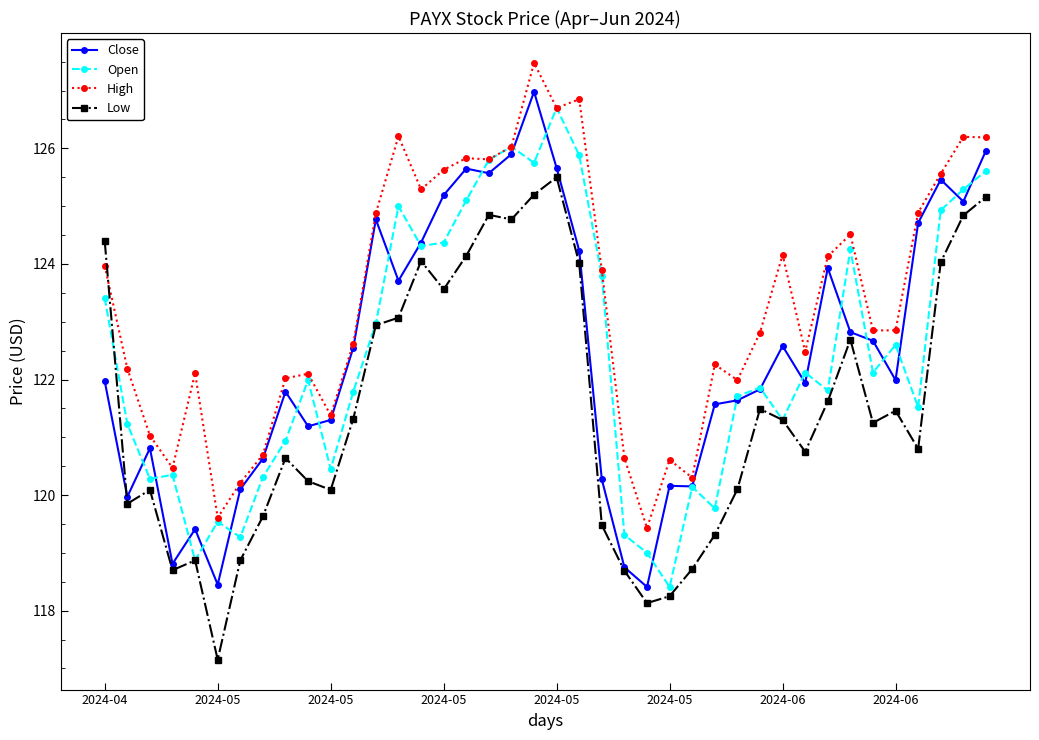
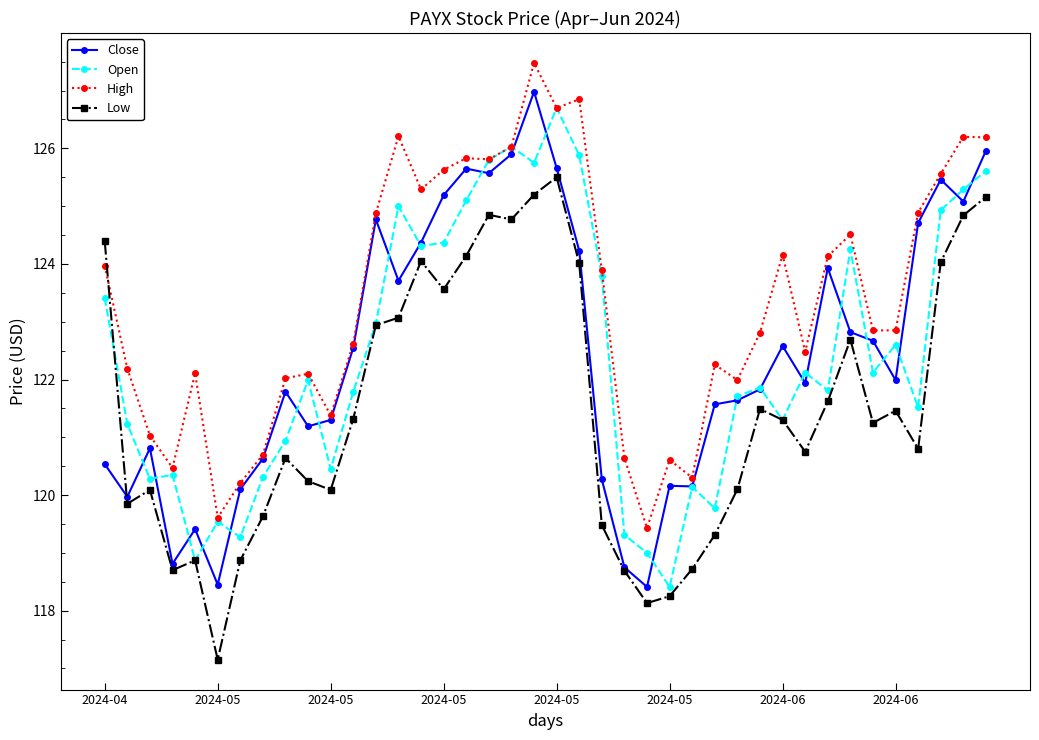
Close, 2024-04: 122.0 -> 120.5
